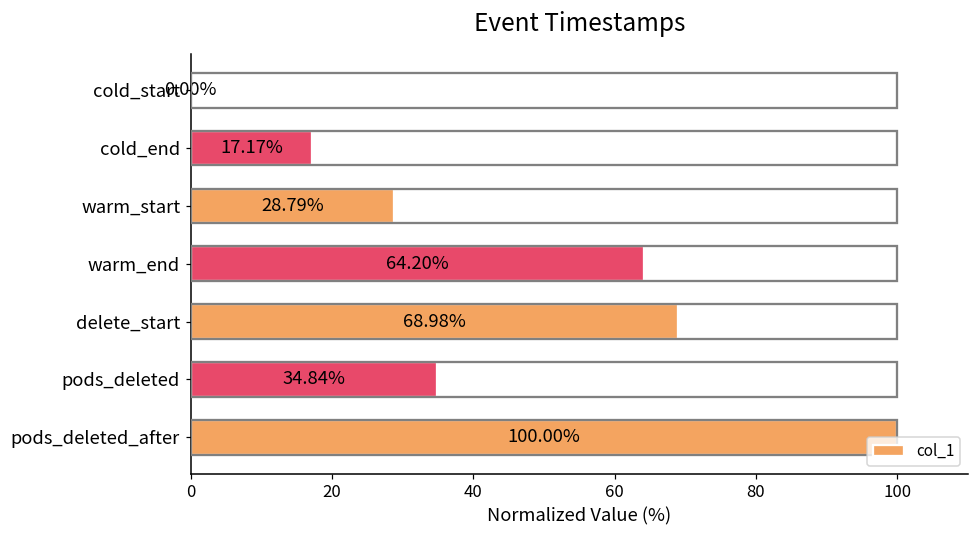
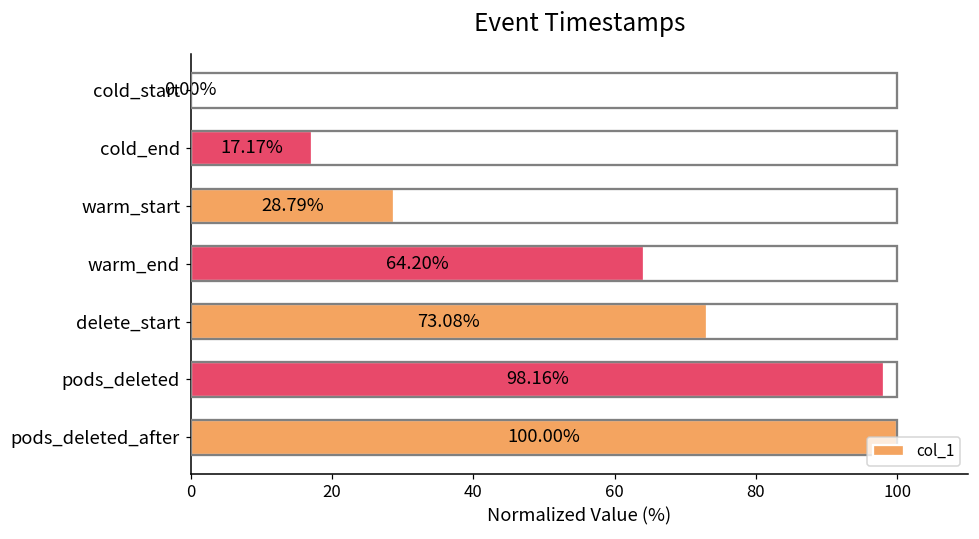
delete_start: 68.98% -> 73.08%
pods_deleted: 34.84% -> 98.16%
